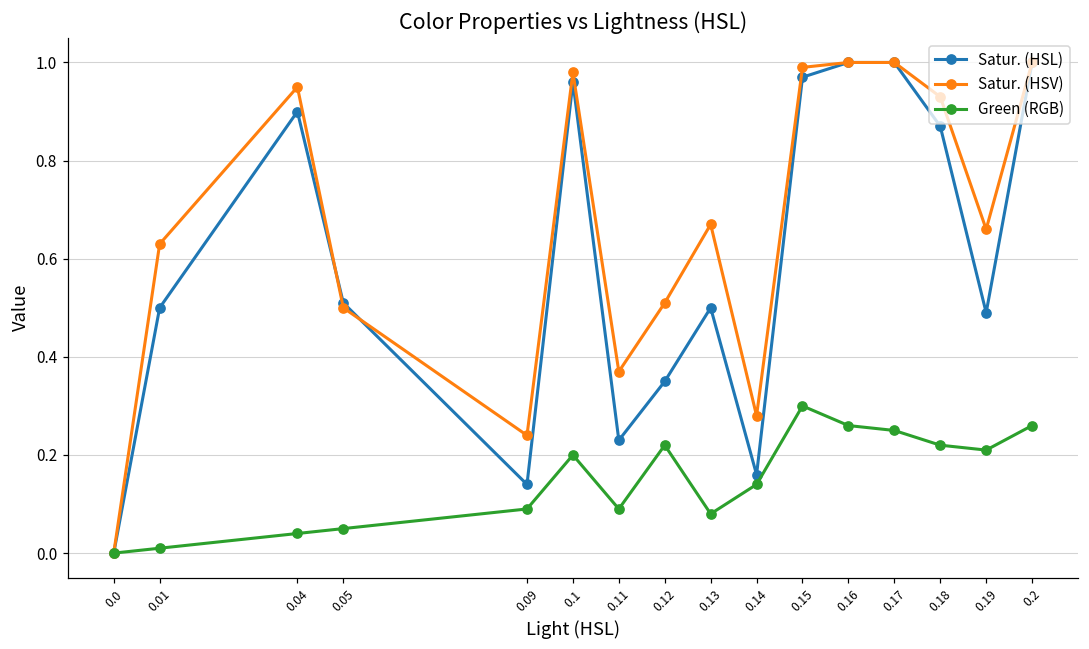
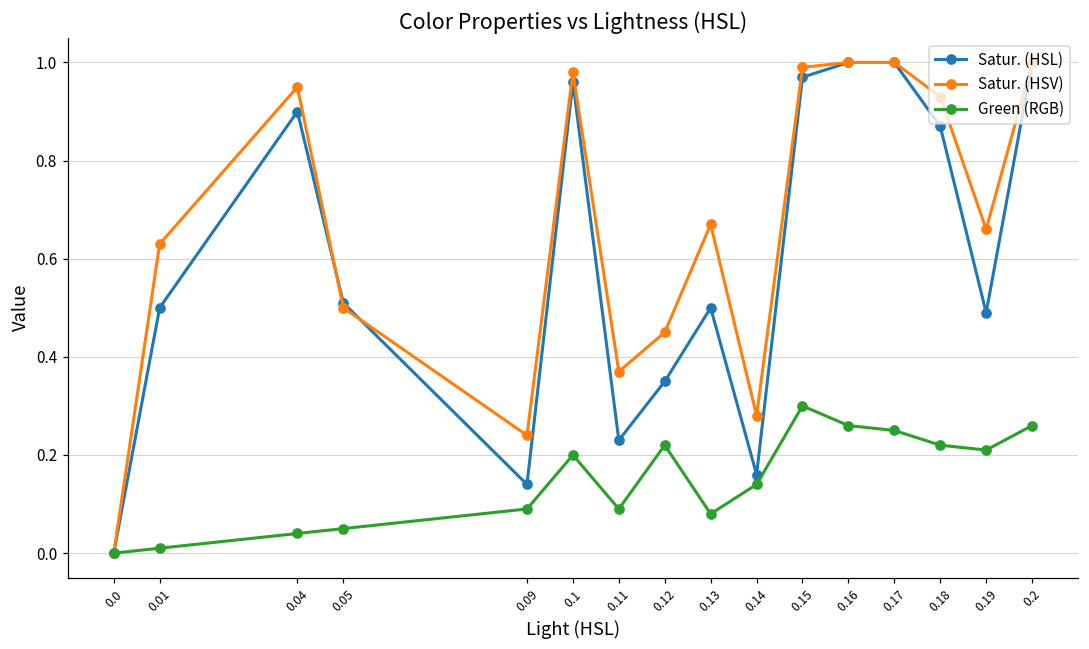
Satur. (HSV), 0.12: 0.51 -> 0.45
